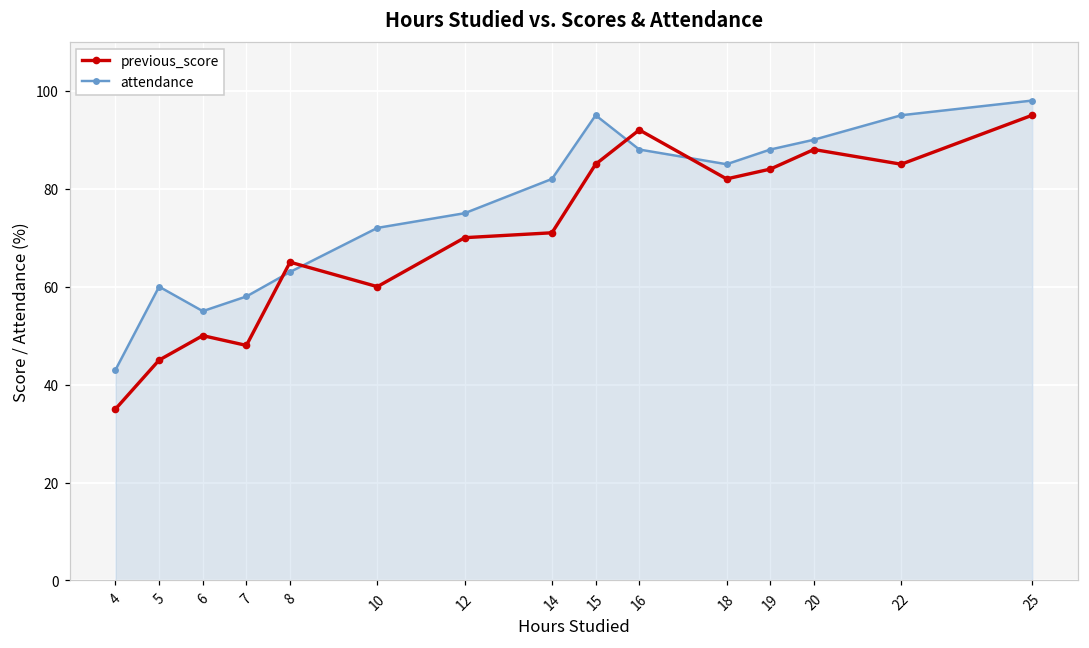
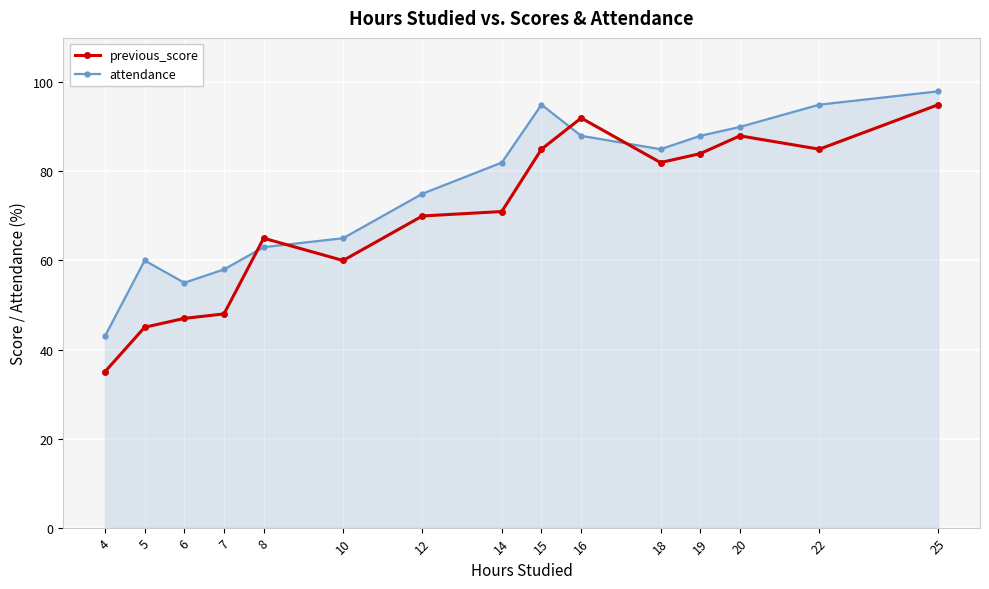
previous_score, 6: 50 -> 47
attendance, 10: 72 -> 65
